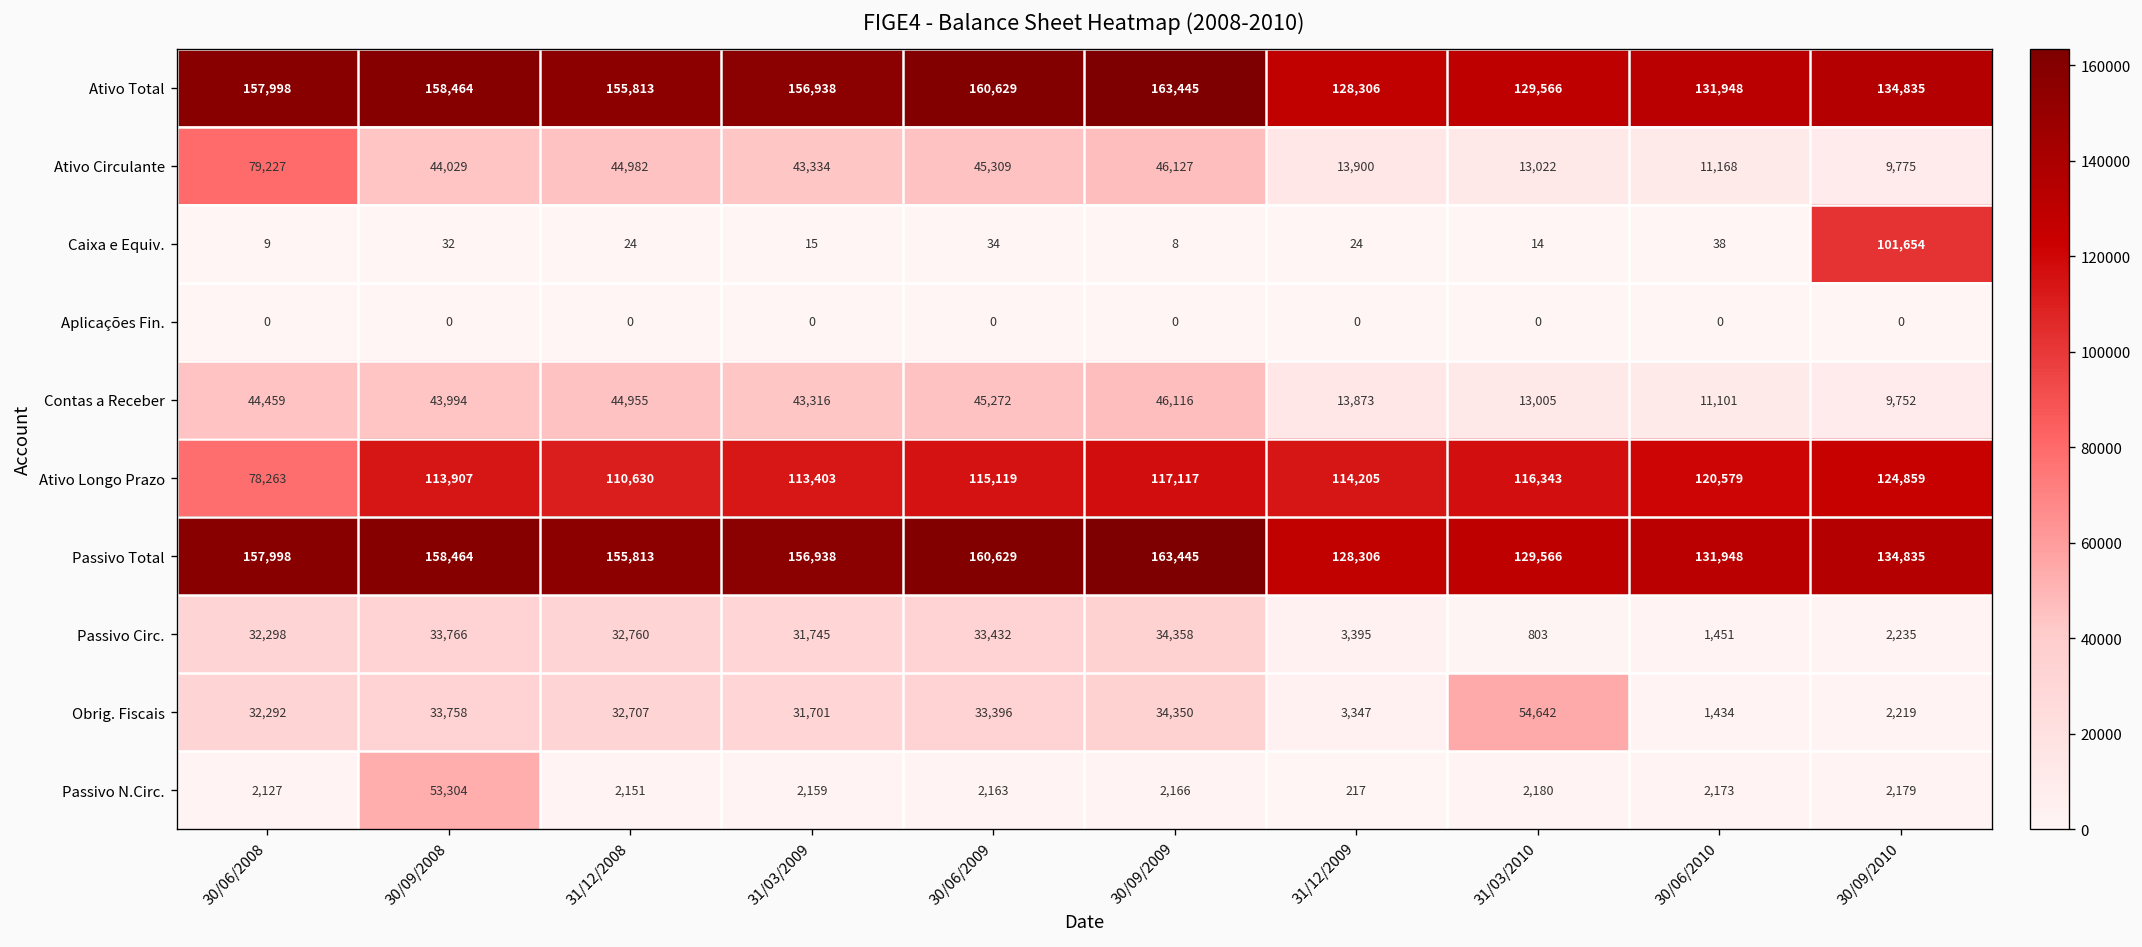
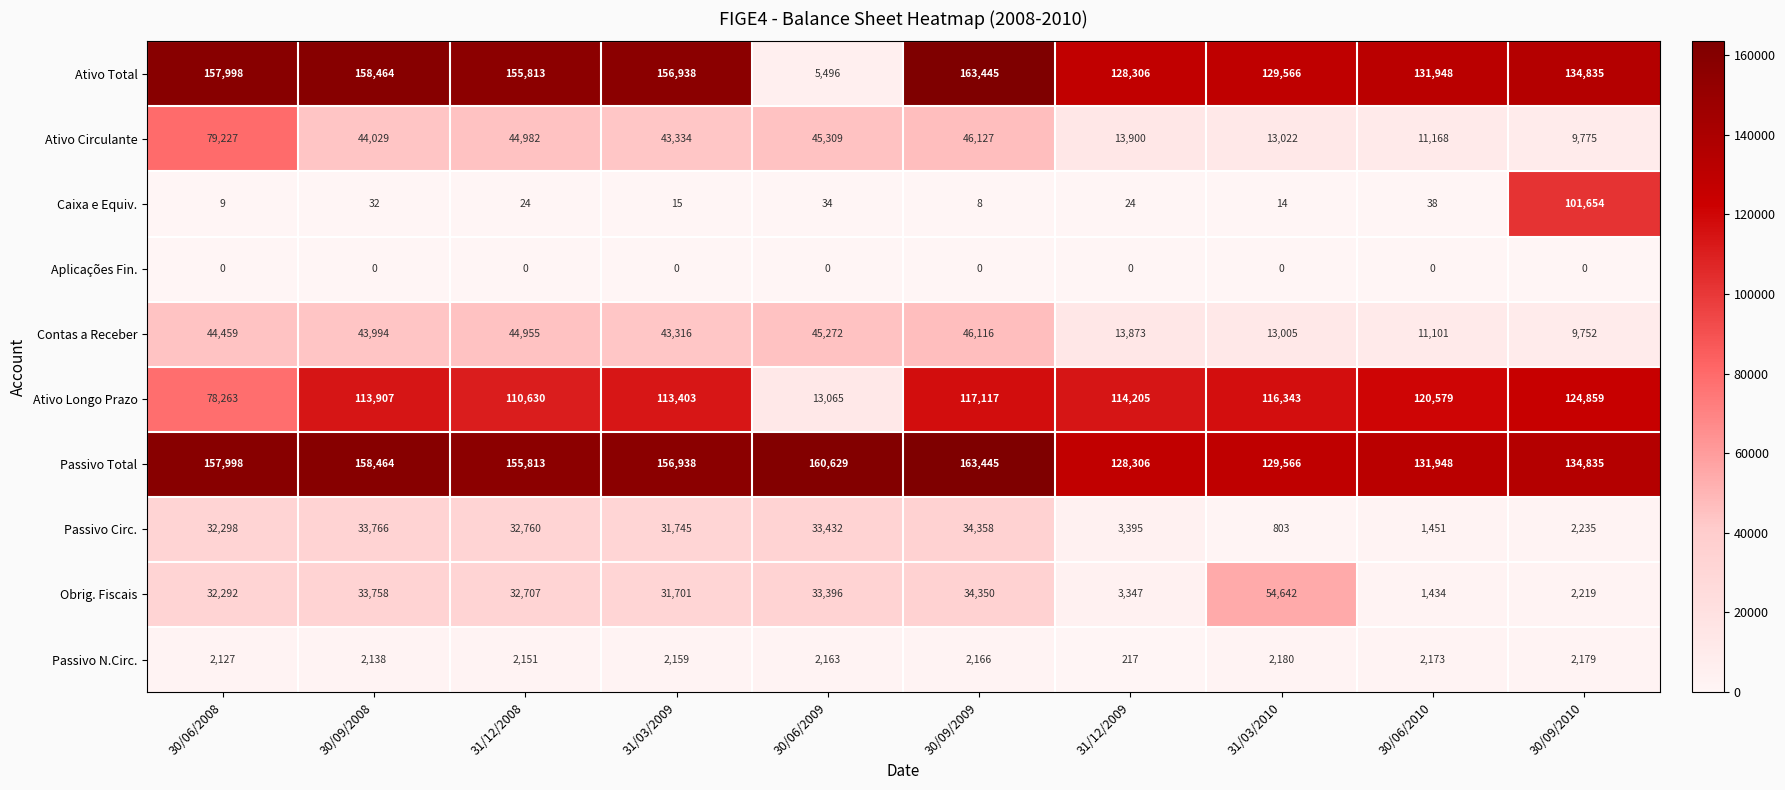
Ativo Total, 30/06/2009: 160,629 -> 5,496
Ativo Longo Prazo, 30/06/2009: 115,119 -> 13,065
Passivo N.Circ., 30/09/2008: 53,304 -> 2,138
